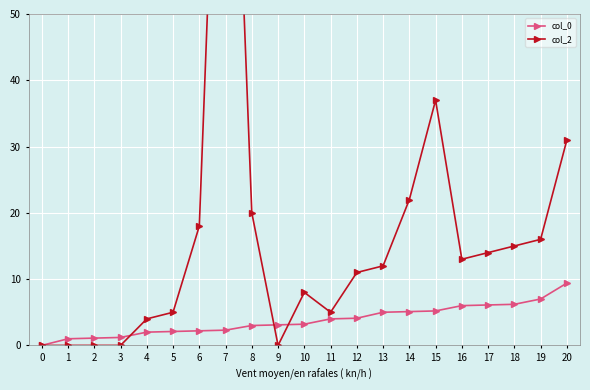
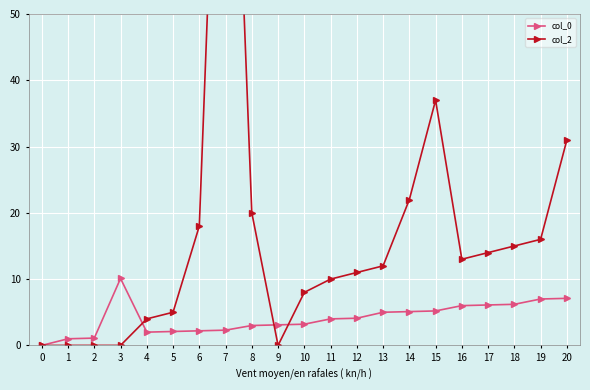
col_0, 3: 1 -> 10
col_2, 11: 5 -> 10
col_0, 20: 9 -> 7
